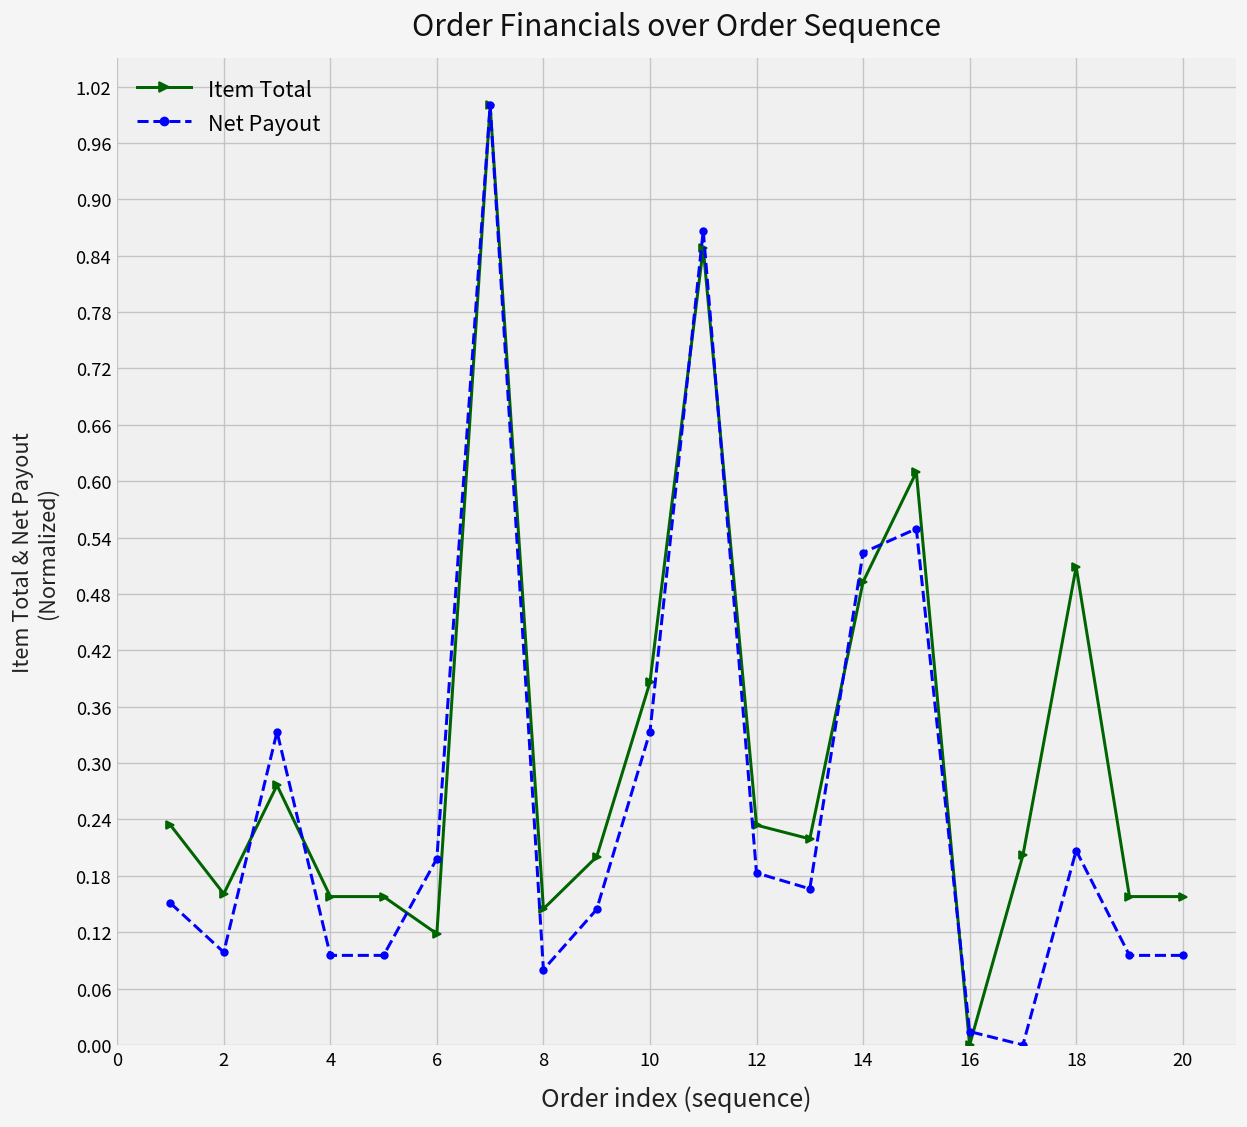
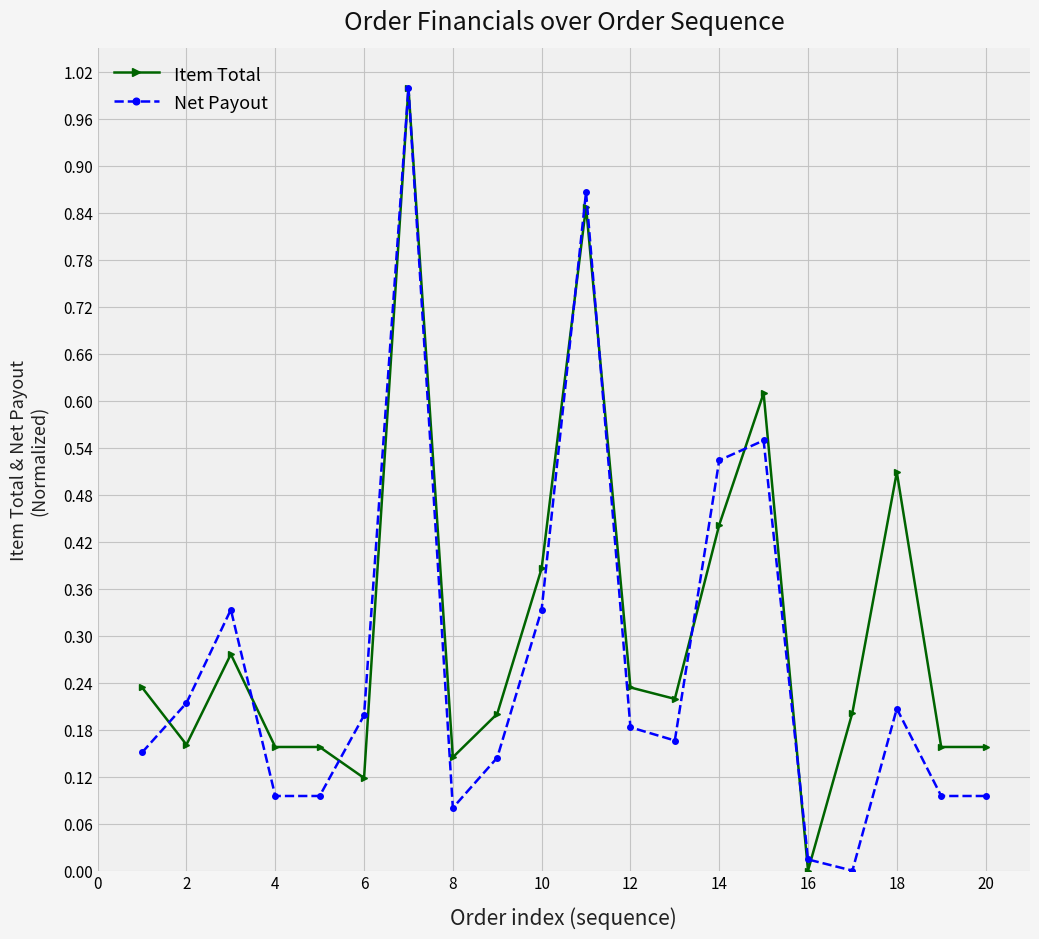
Net Payout, 2: 0.10 -> 0.21
Item Total, 14: 0.49 -> 0.44
